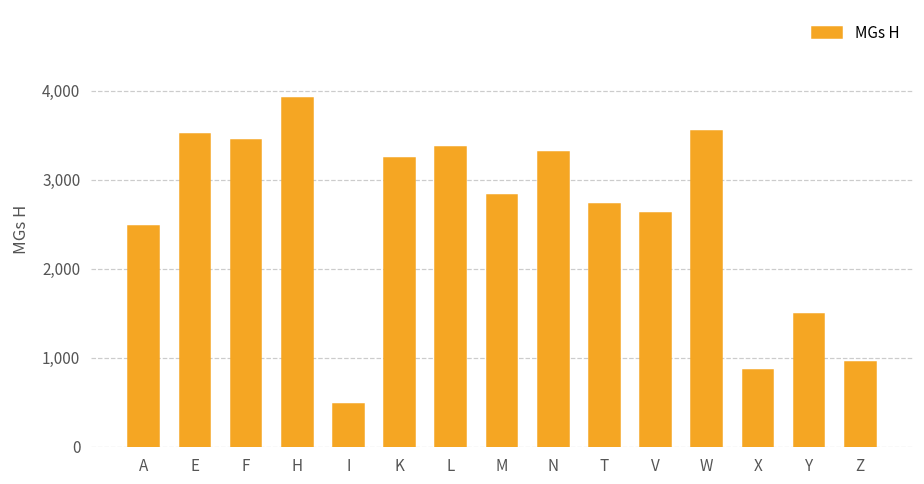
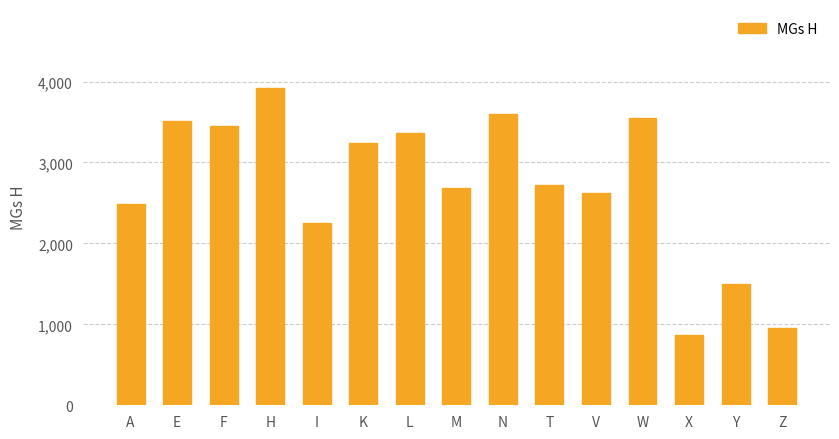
I: 500 -> 2,300
M: 2,800 -> 2,700
N: 3,300 -> 3,600
